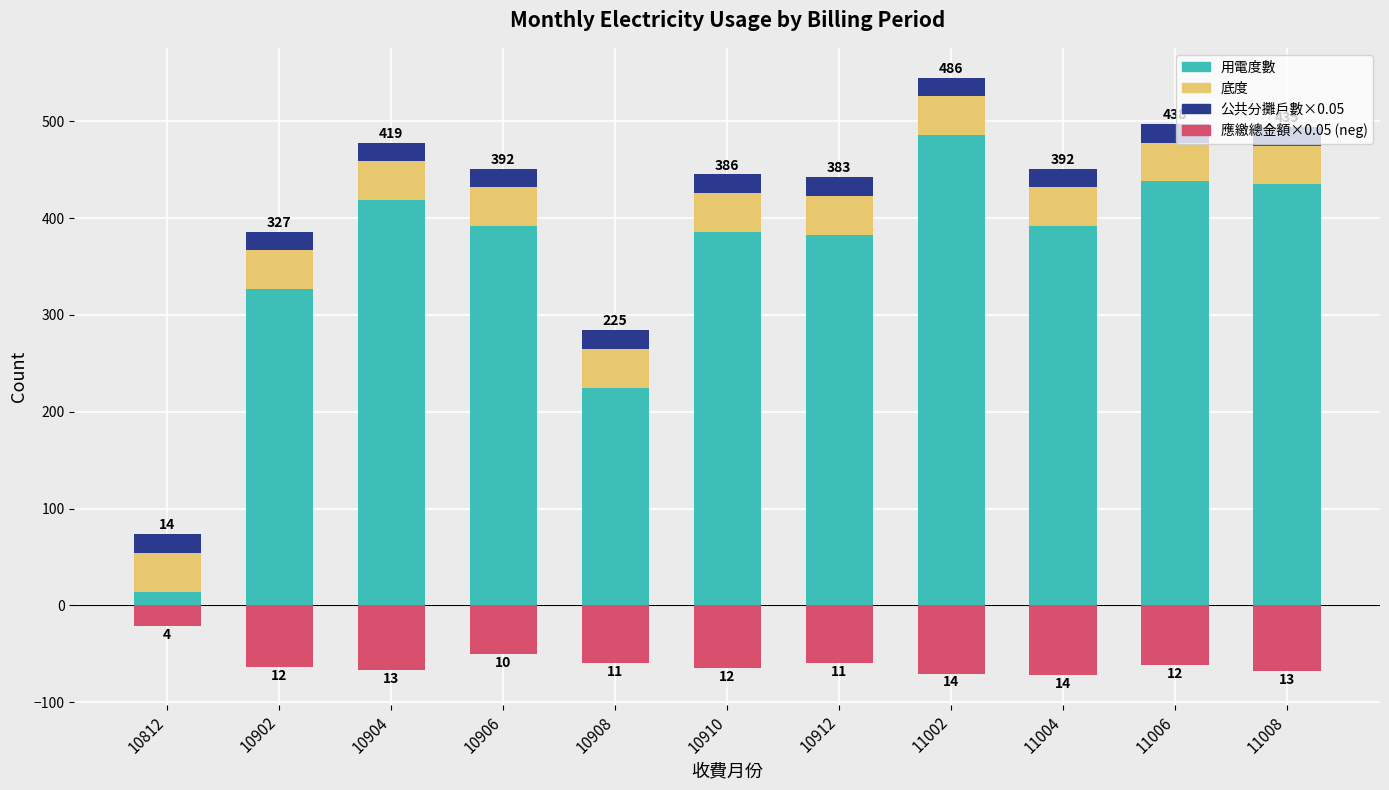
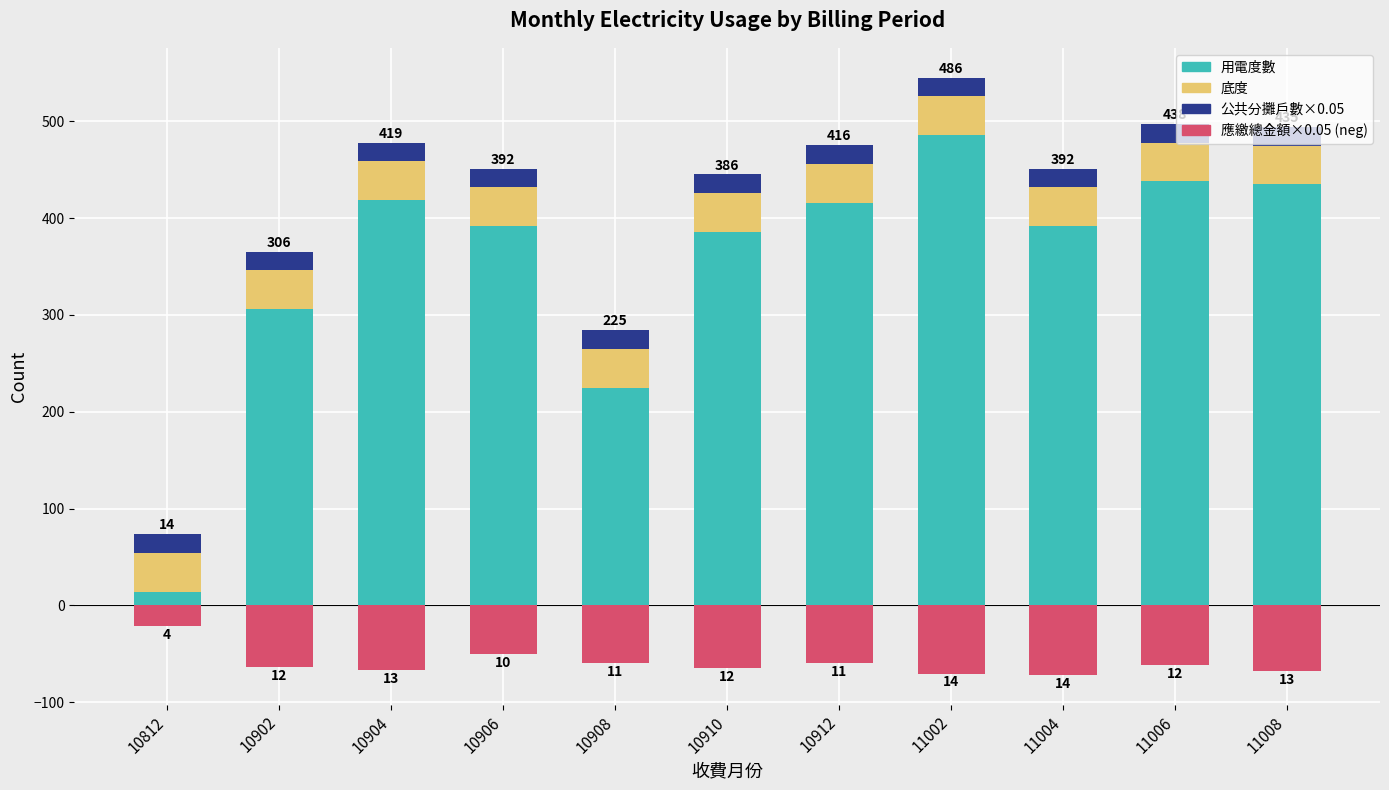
用電度數, 10902: 327 -> 306
用電度數, 10912: 383 -> 416
